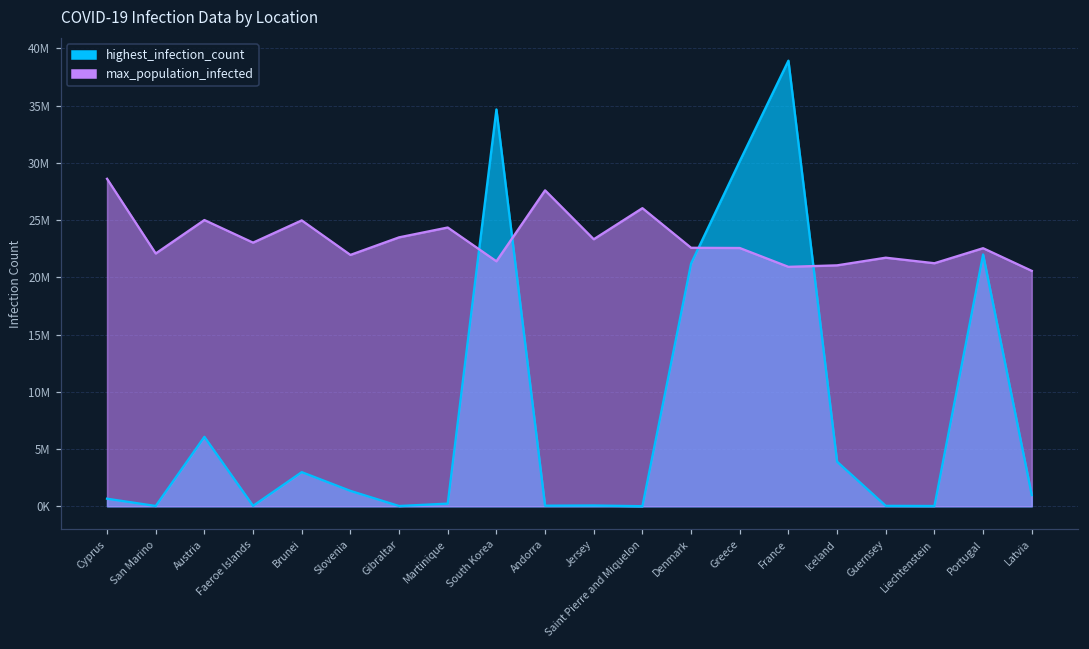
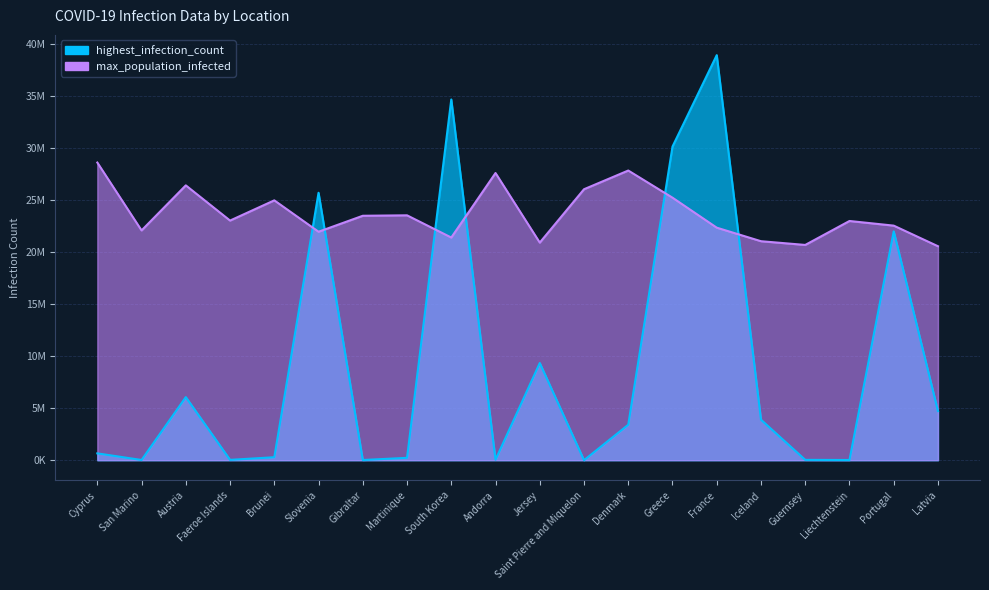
max_population_infected, Austria: 25000000 -> 26400000
highest_infection_count, Brunei: 3000000 -> 300000
highest_infection_count, Slovenia: 1300000 -> 25700000
max_population_infected, Martinique: 24400000 -> 23500000
highest_infection_count, Jersey: 100000 -> 9300000
max_population_infected, Jersey: 23300000 -> 20900000
highest_infection_count, Denmark: 21200000 -> 3400000
max_population_infected, Denmark: 22600000 -> 27800000
max_population_infected, Greece: 22600000 -> 25200000
max_population_infected, France: 20900000 -> 22300000
max_population_infected, Guernsey: 21700000 -> 20700000
max_population_infected, Liechtenstein: 21200000 -> 23000000
highest_infection_count, Latvia: 1000000 -> 4700000
